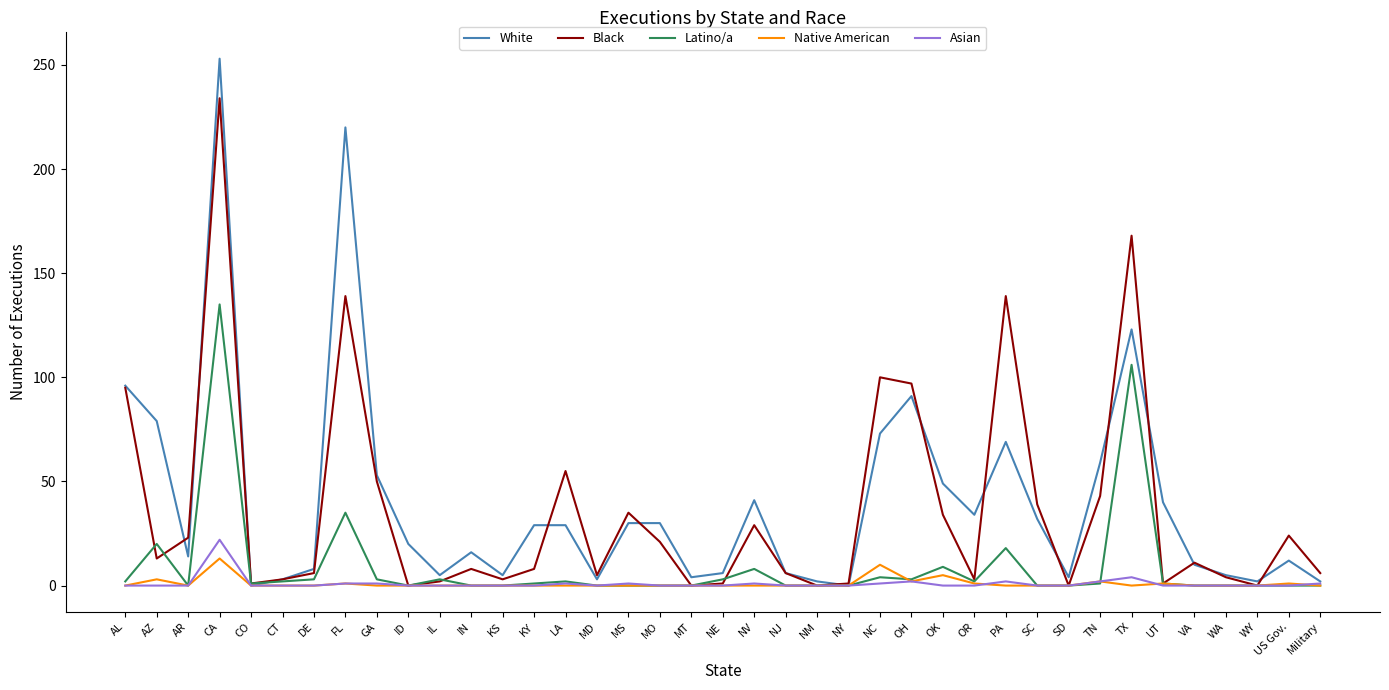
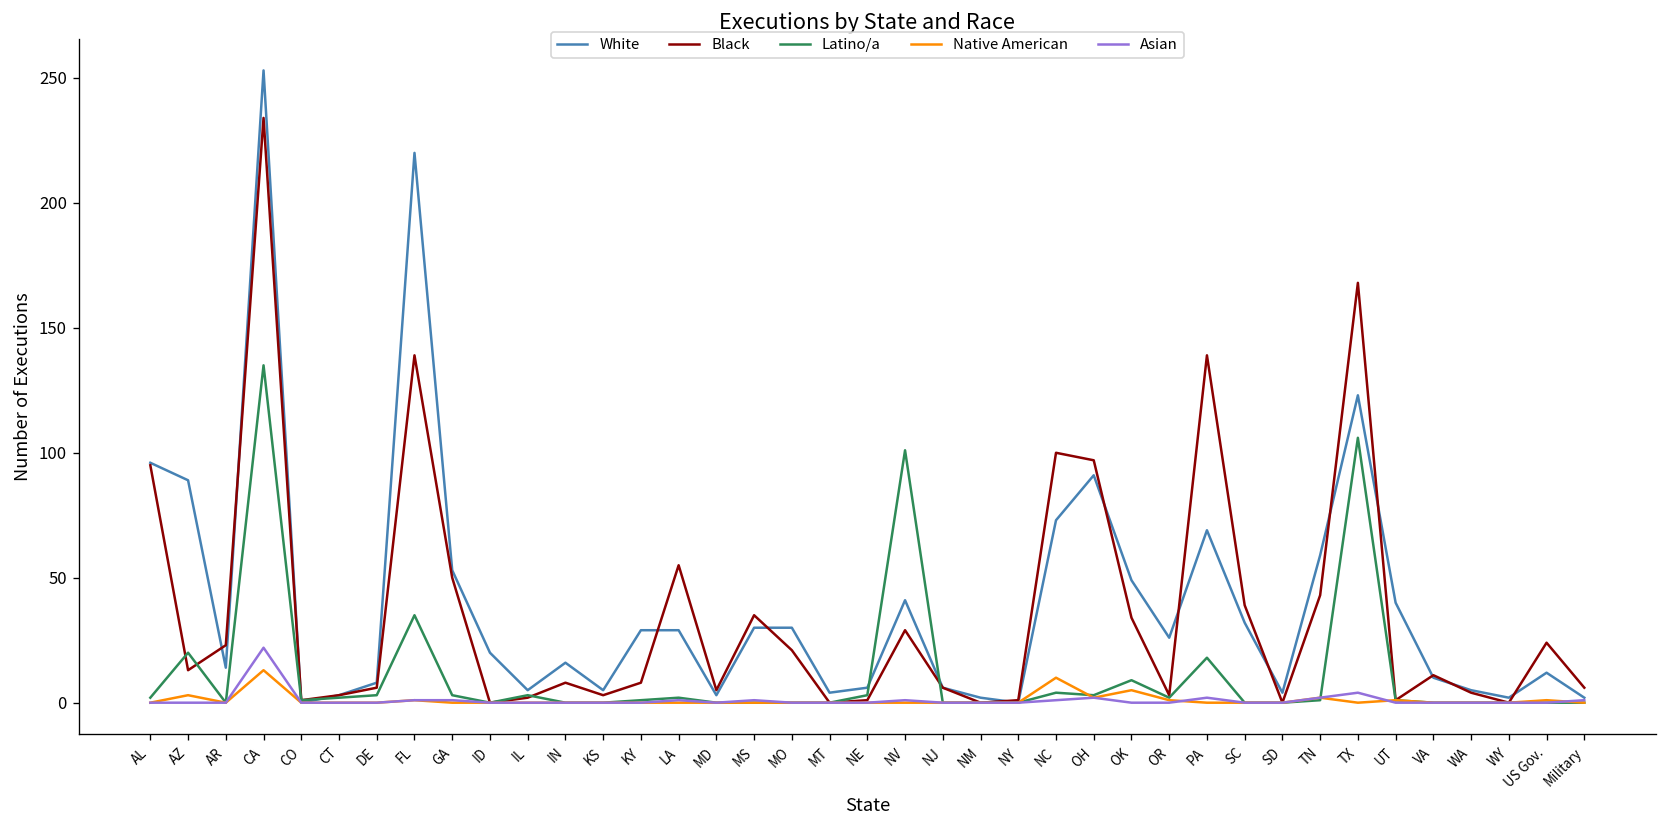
White, AZ: 79 -> 89
Latino/a, NV: 8 -> 101
White, OR: 34 -> 26
